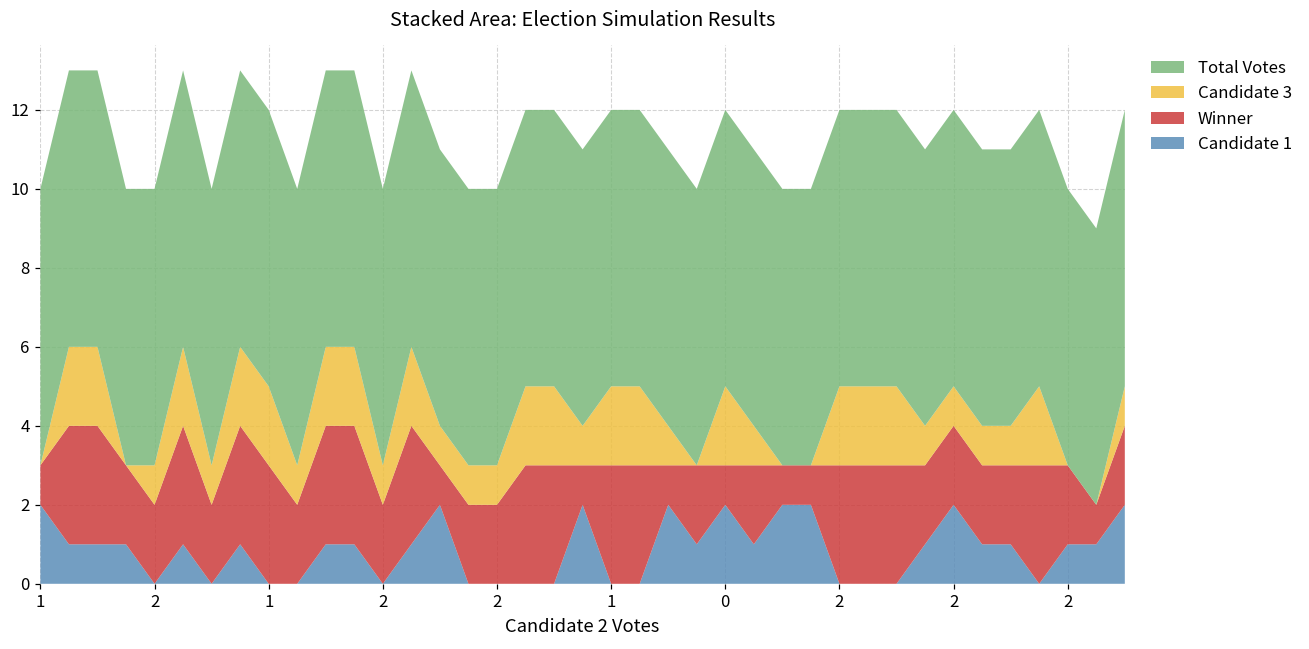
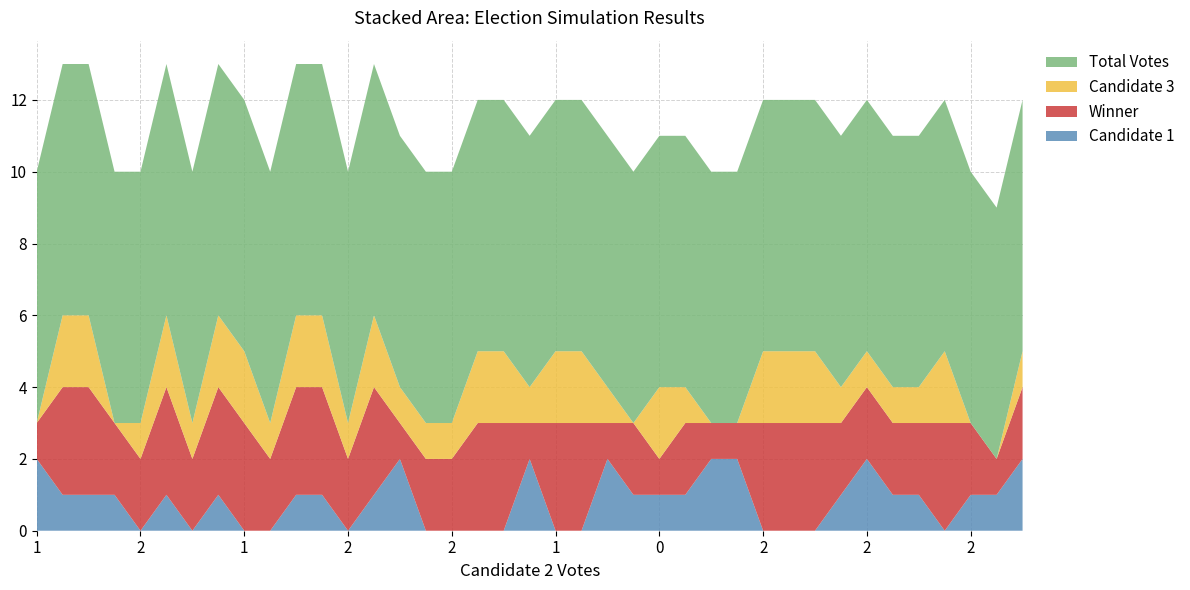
Candidate 1, 0: 2 -> 1
